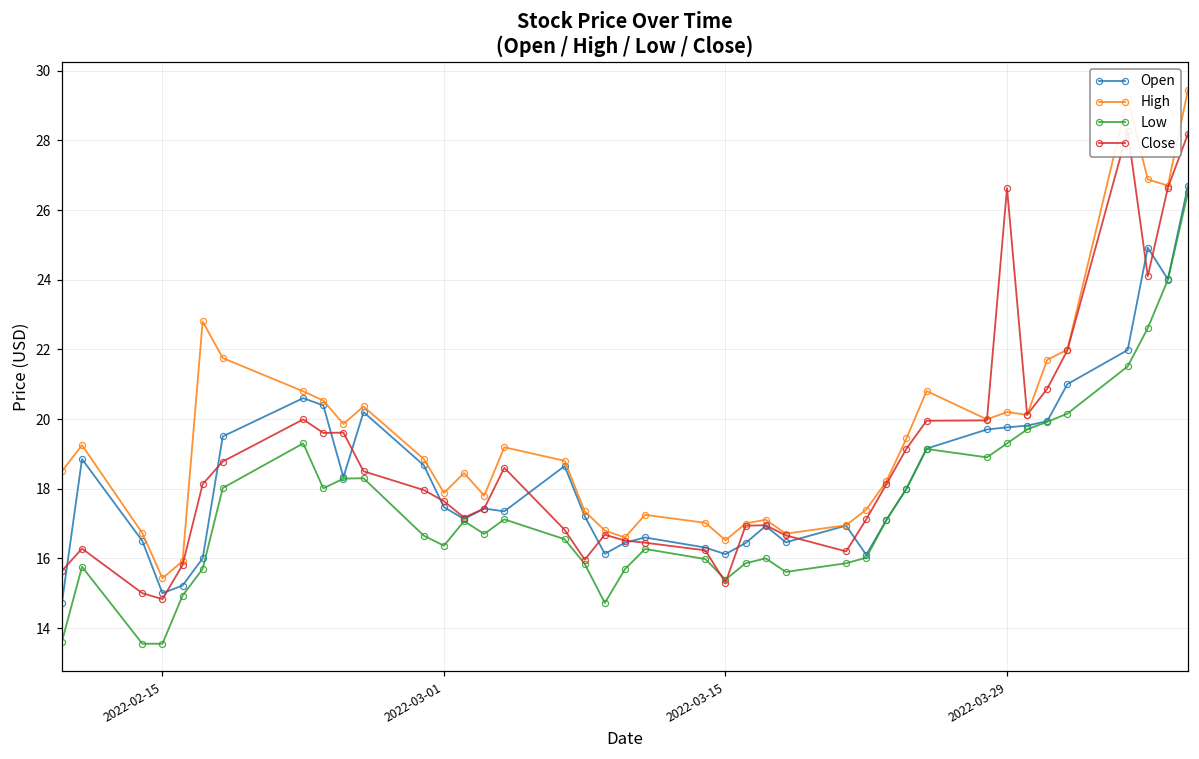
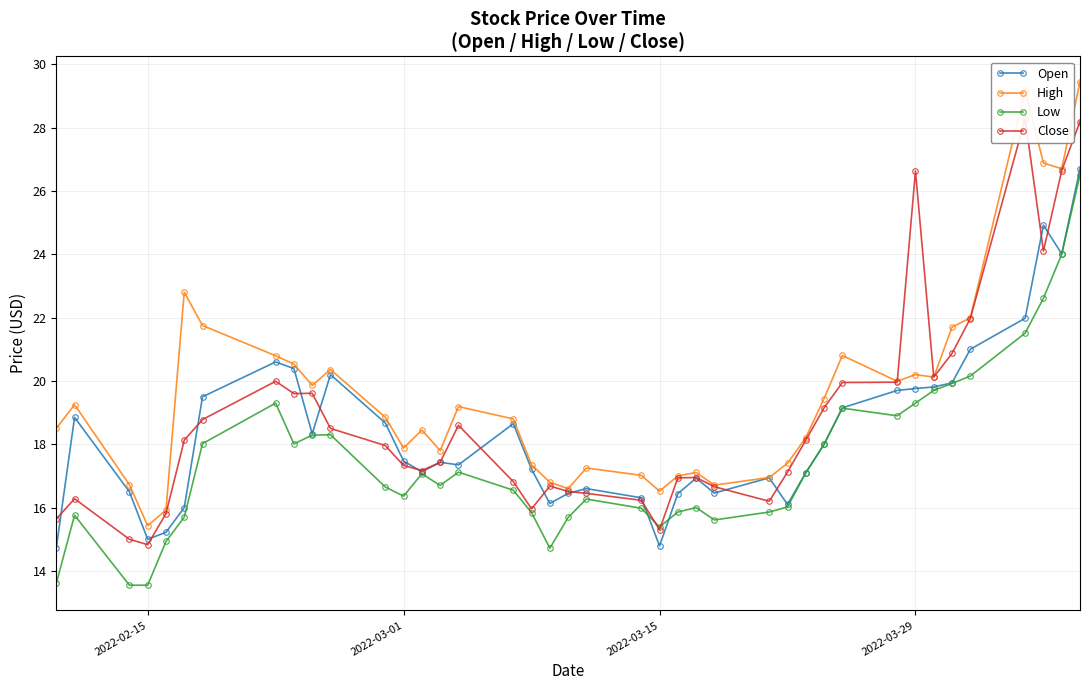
Close, 2022-03-01: 17.6 -> 17.3
Open, 2022-03-15: 16.1 -> 14.8
